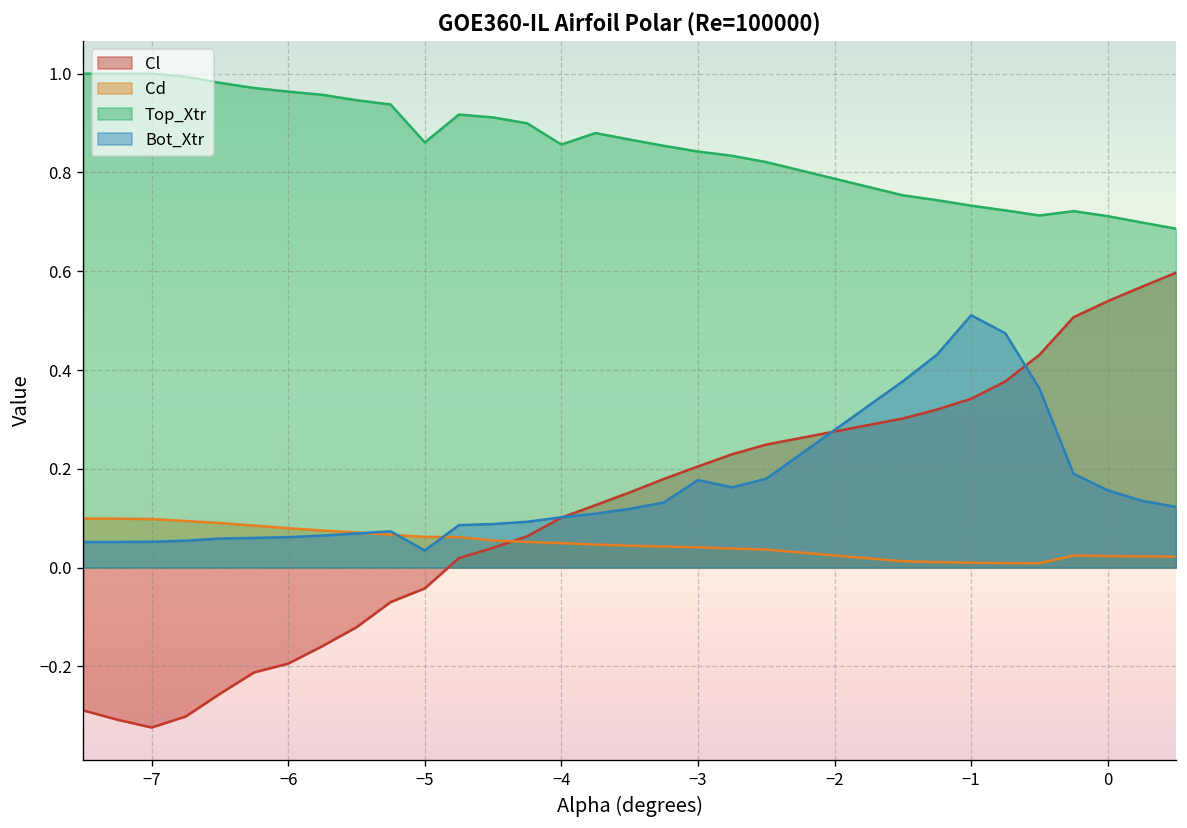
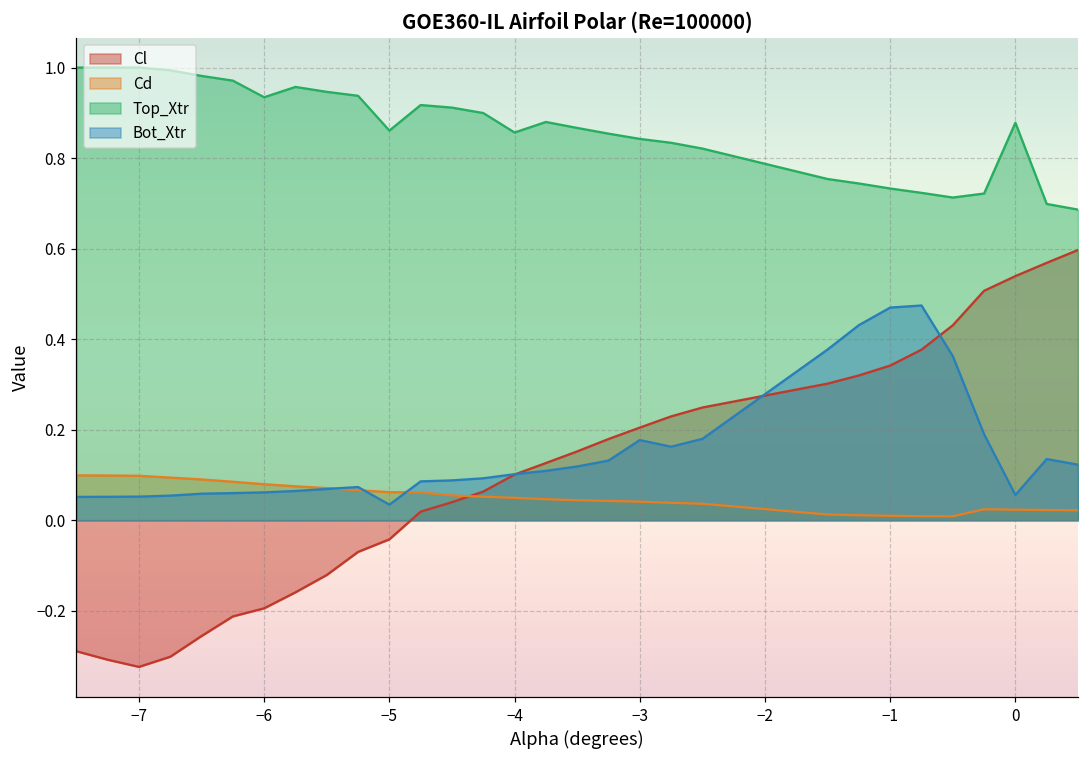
Top_Xtr, −6: 0.96 -> 0.93
Bot_Xtr, −1: 0.51 -> 0.47
Top_Xtr, 0: 0.71 -> 0.88
Bot_Xtr, 0: 0.16 -> 0.06
